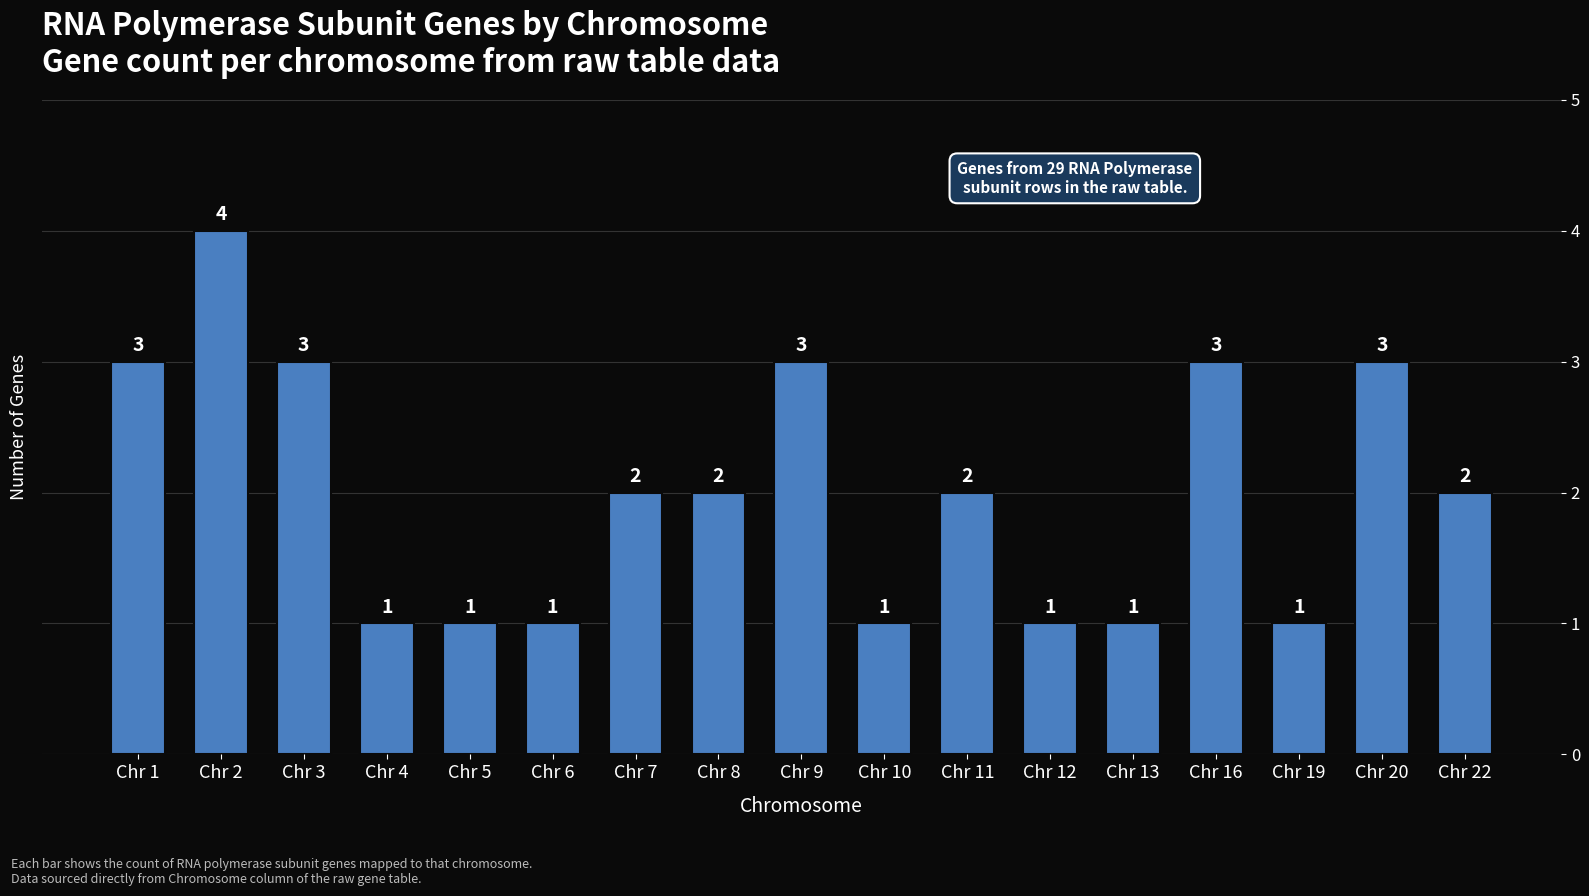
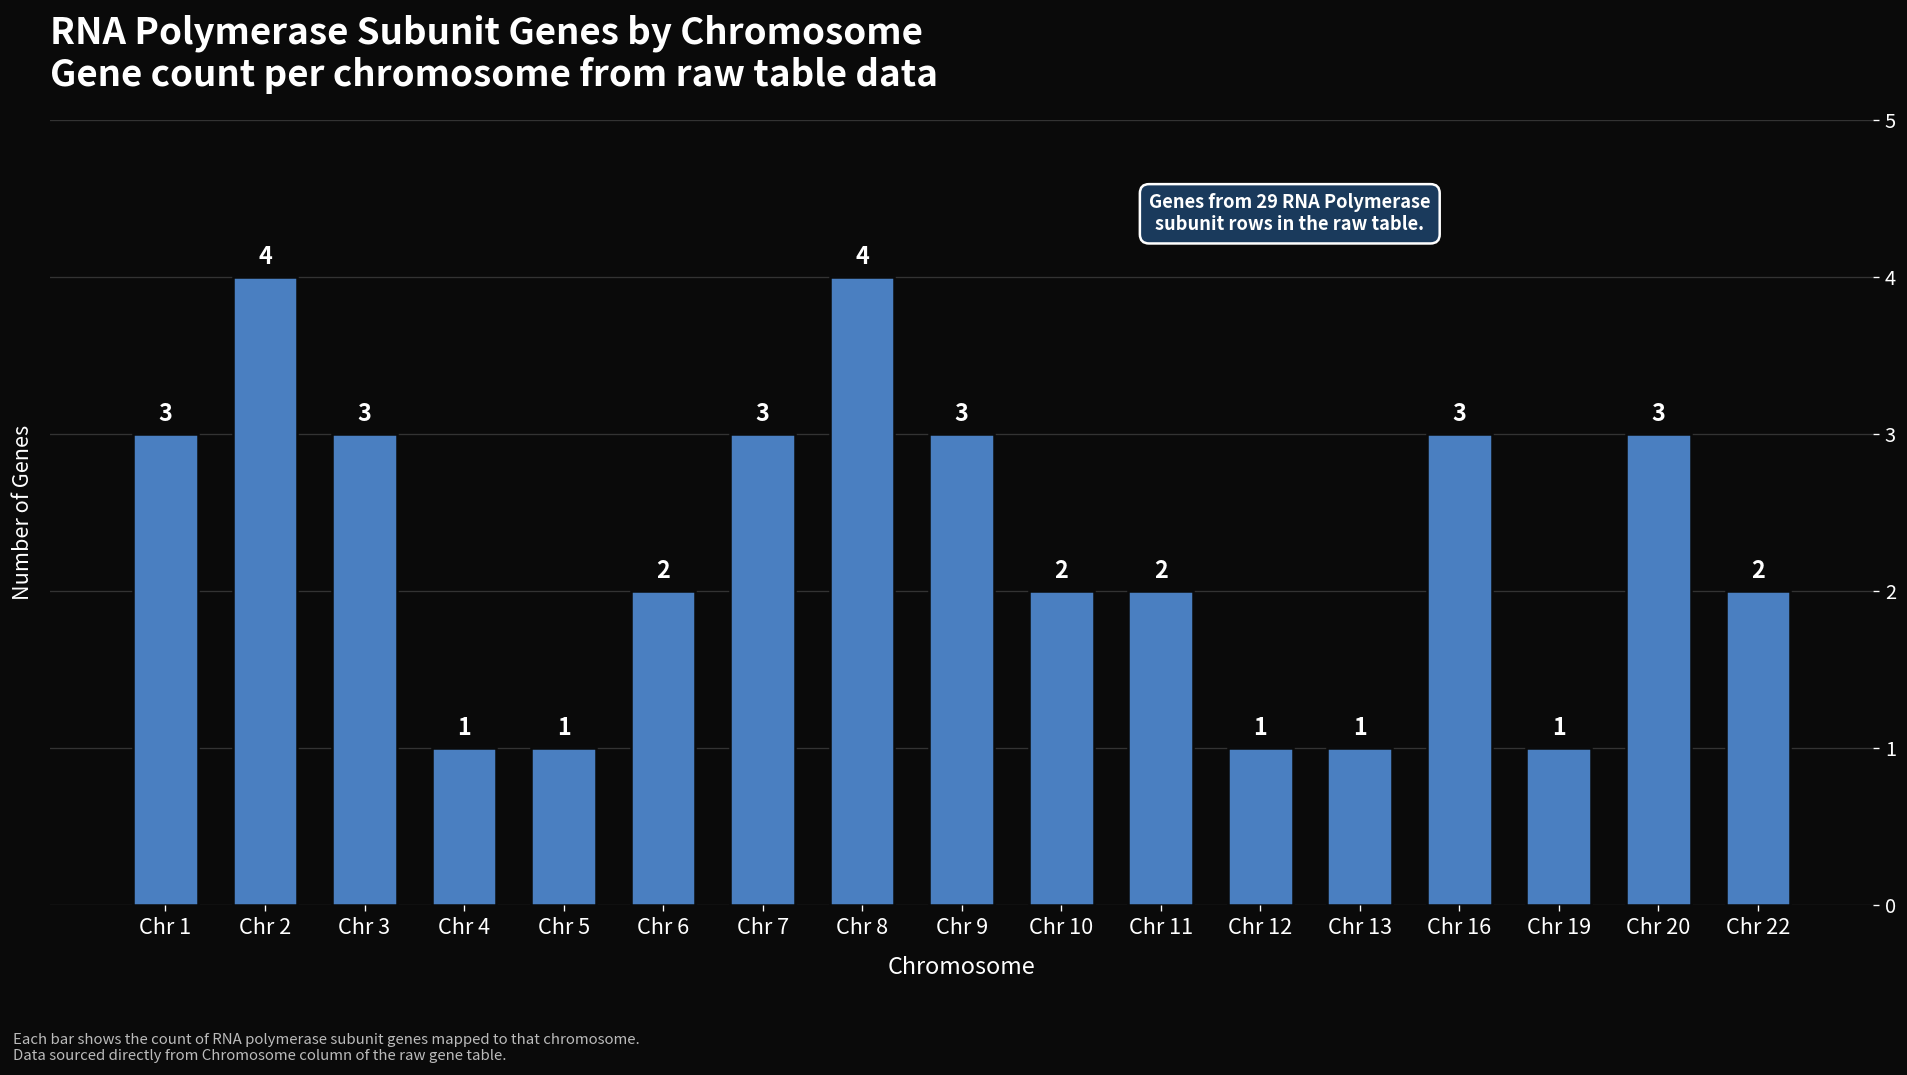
Chr 6: 1 -> 2
Chr 7: 2 -> 3
Chr 8: 2 -> 4
Chr 10: 1 -> 2
